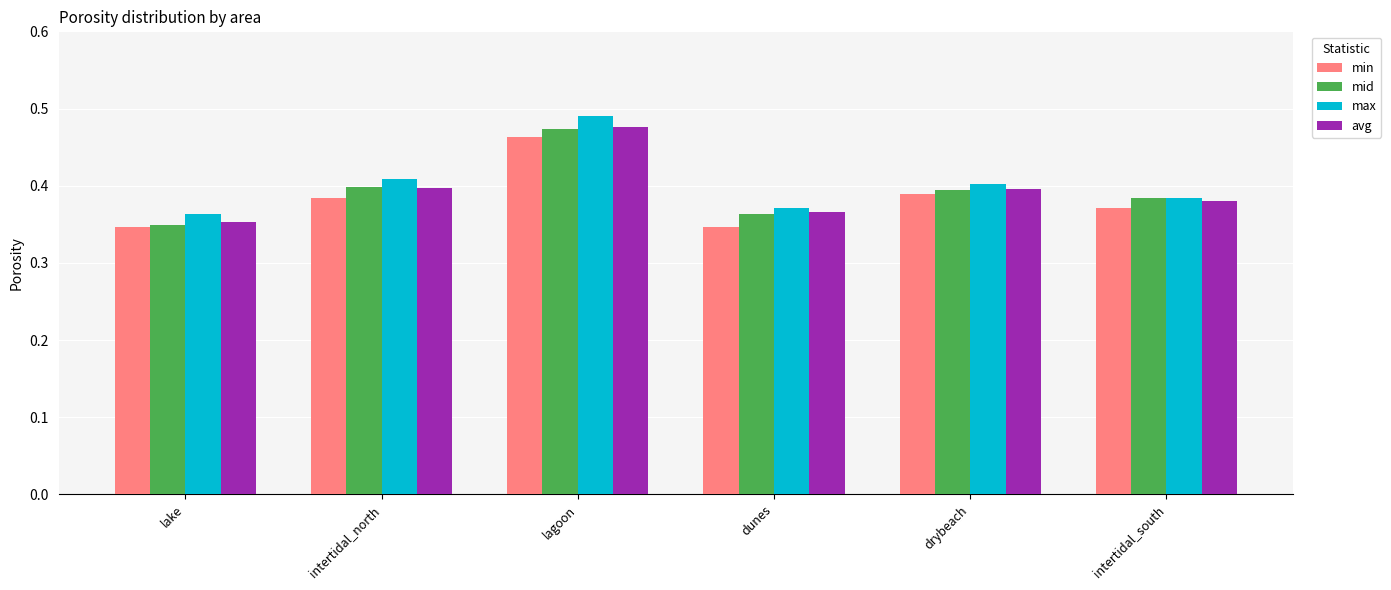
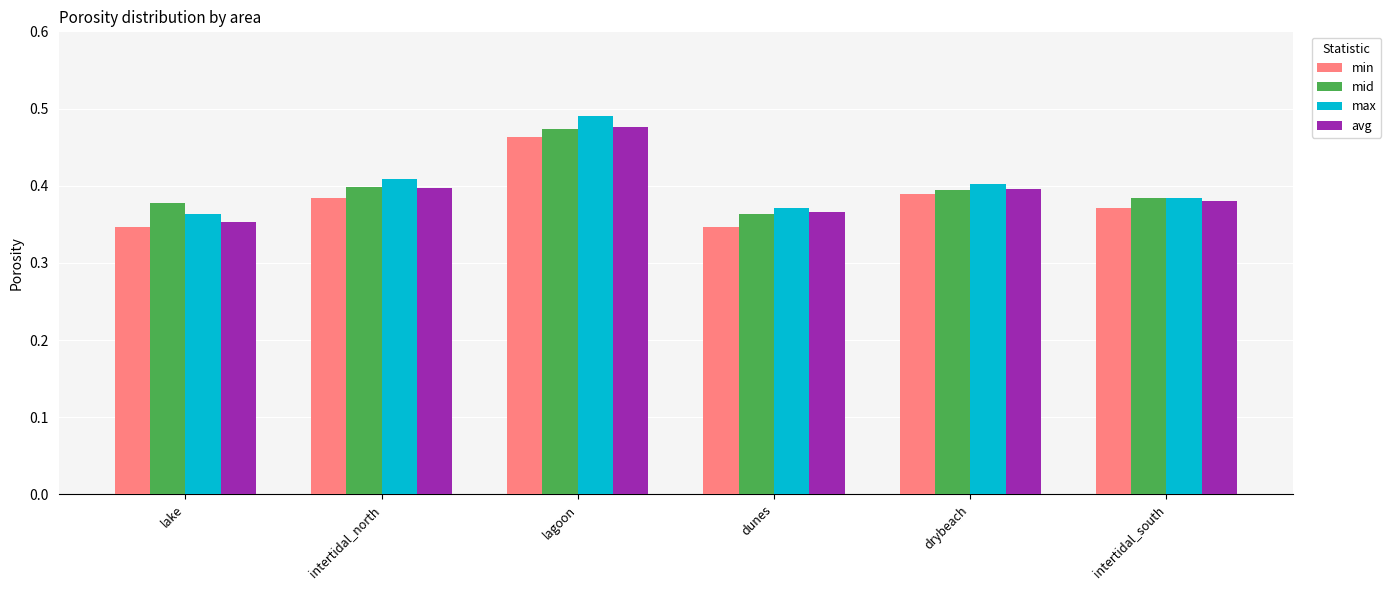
mid, lake: 0.35 -> 0.38
